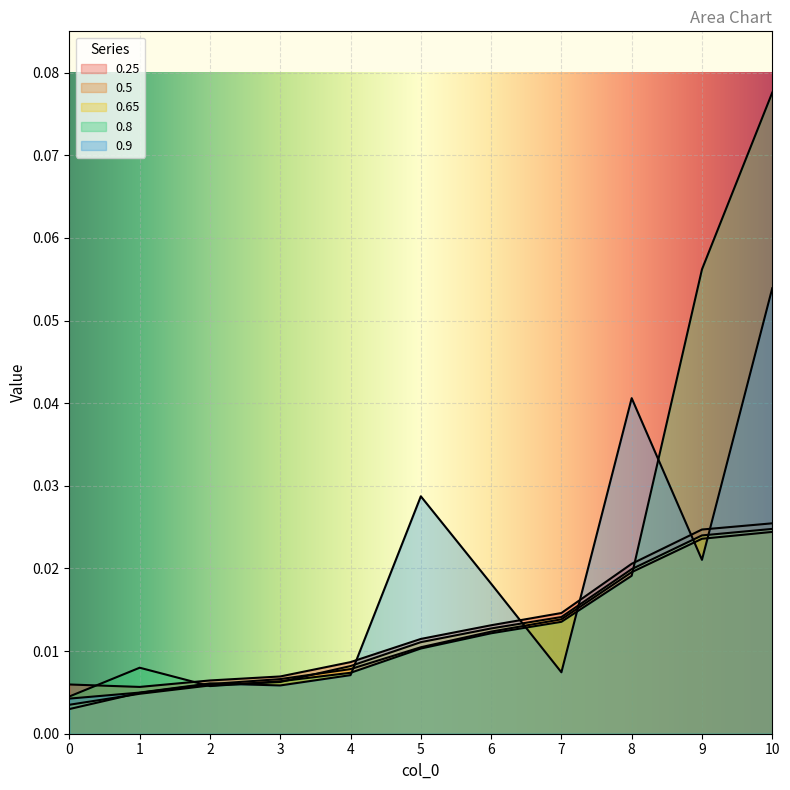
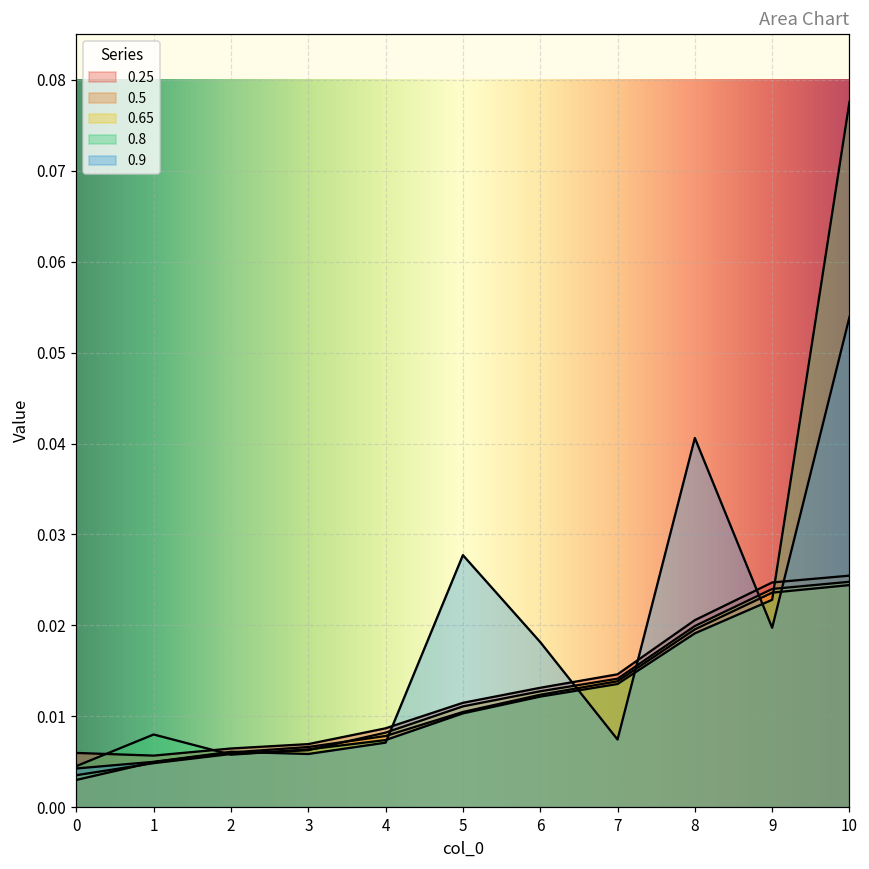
0.9, 5: 0.029 -> 0.028
0.8, 9: 0.056 -> 0.023
0.9, 9: 0.021 -> 0.020
